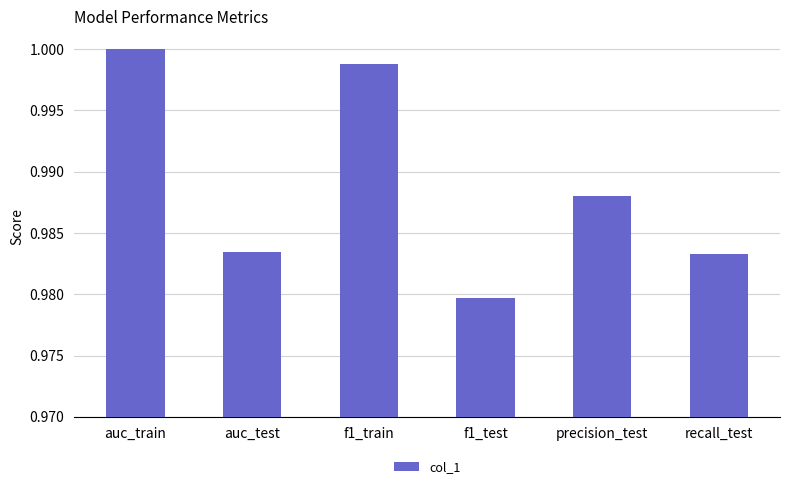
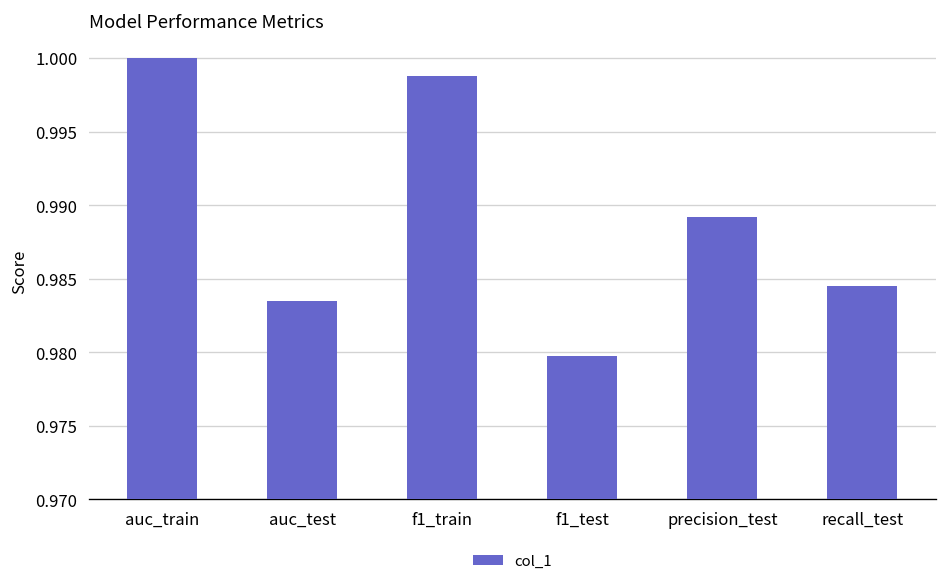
precision_test: 0.9880 -> 0.9892
recall_test: 0.9833 -> 0.9845
